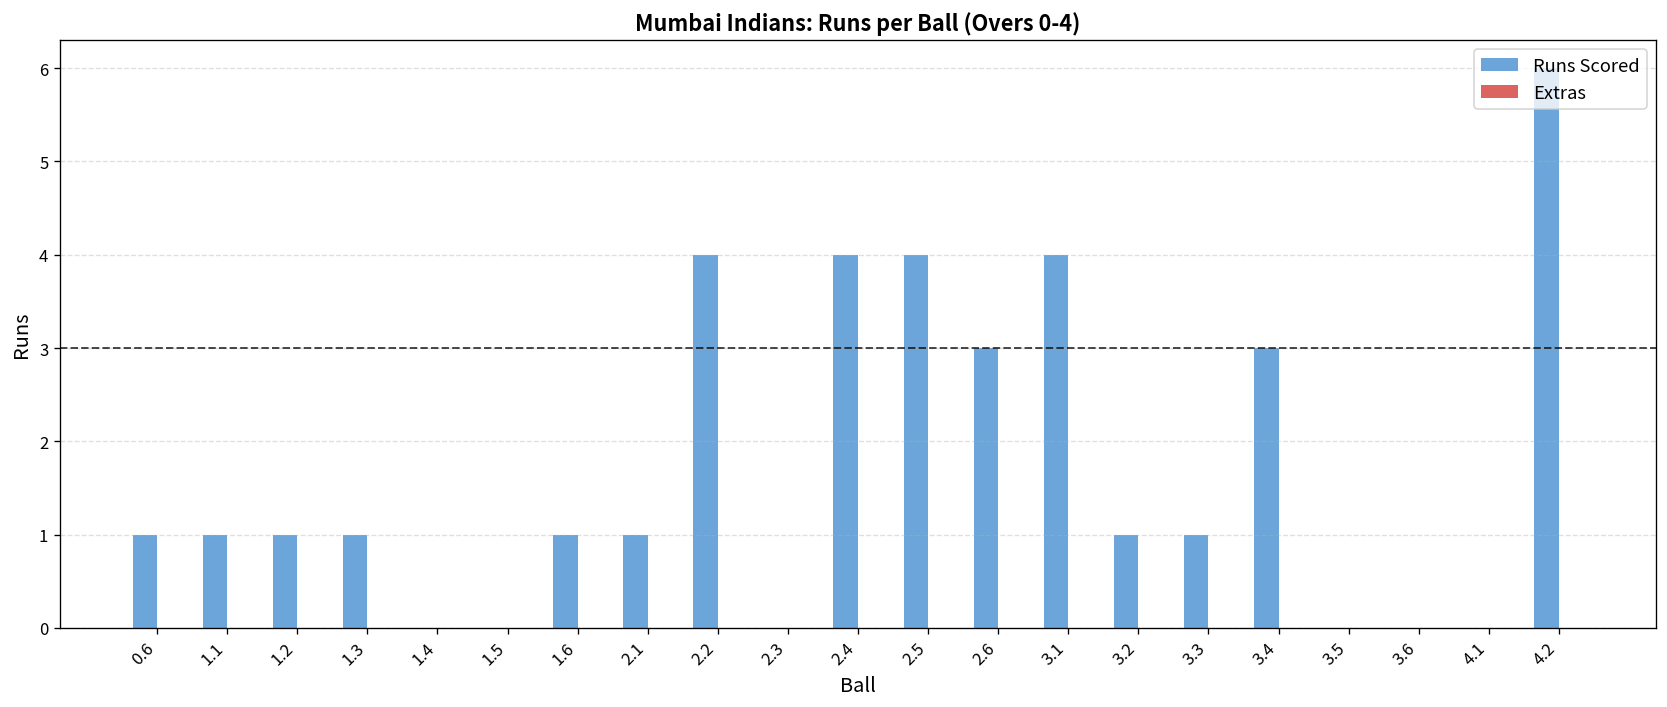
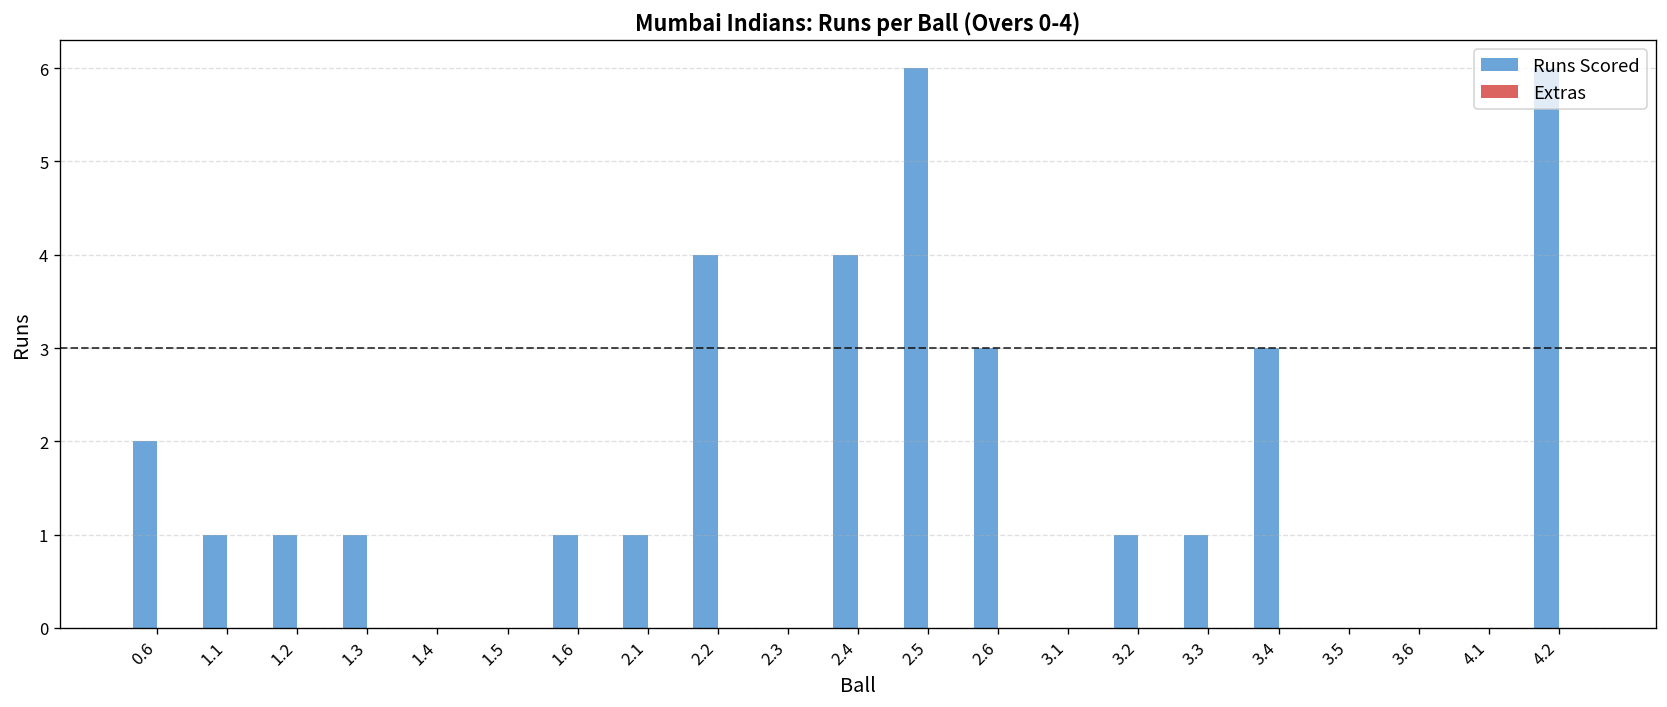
Runs Scored, 0.6: 1 -> 2
Runs Scored, 2.5: 4 -> 6
Runs Scored, 3.1: 4 -> 0
